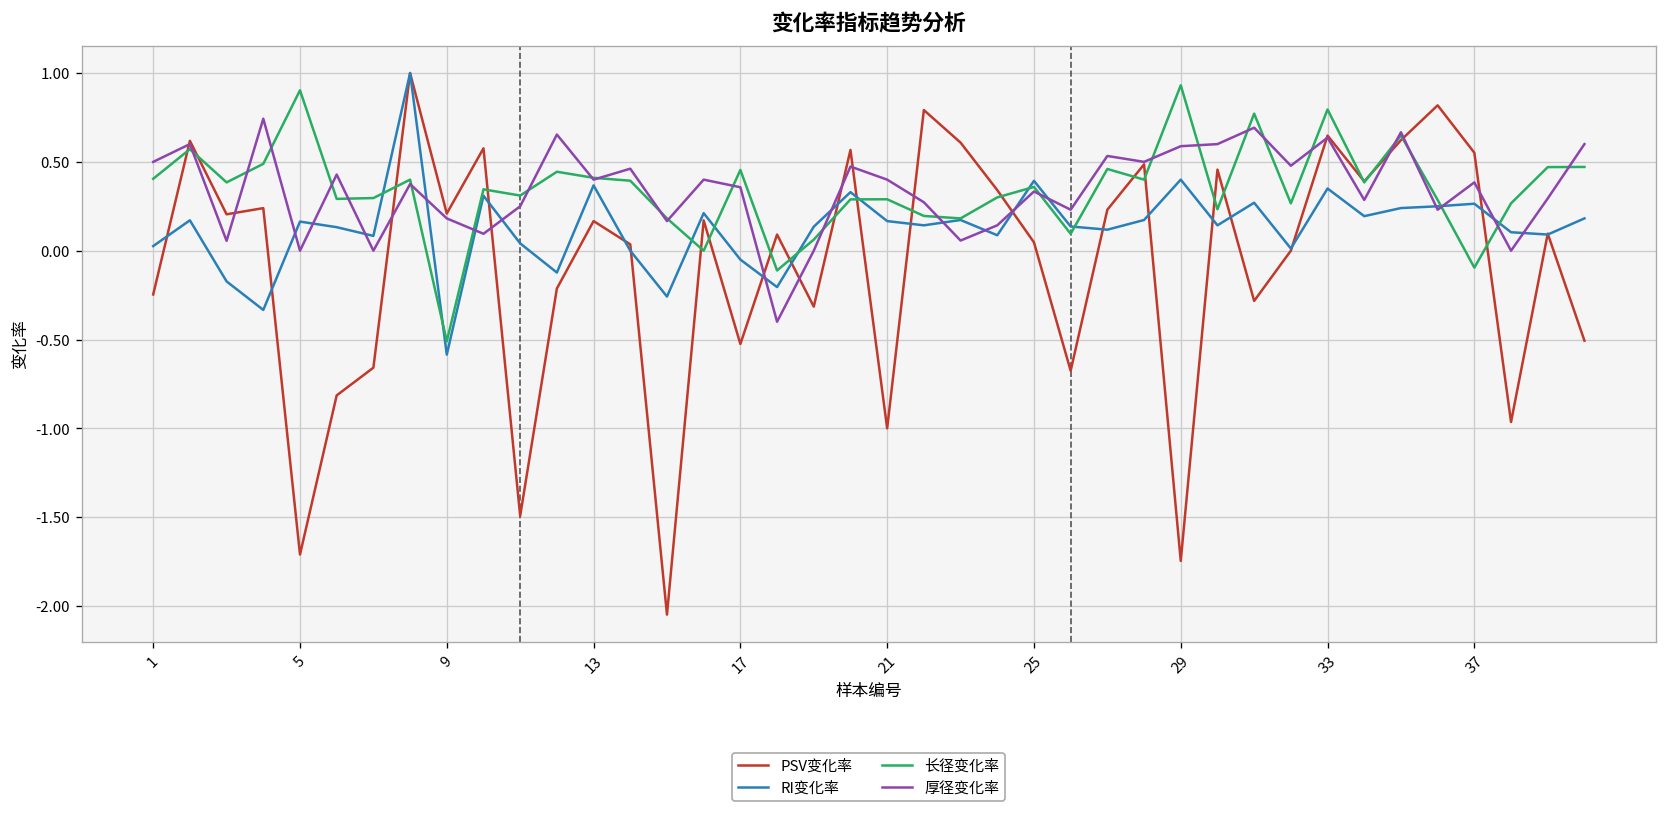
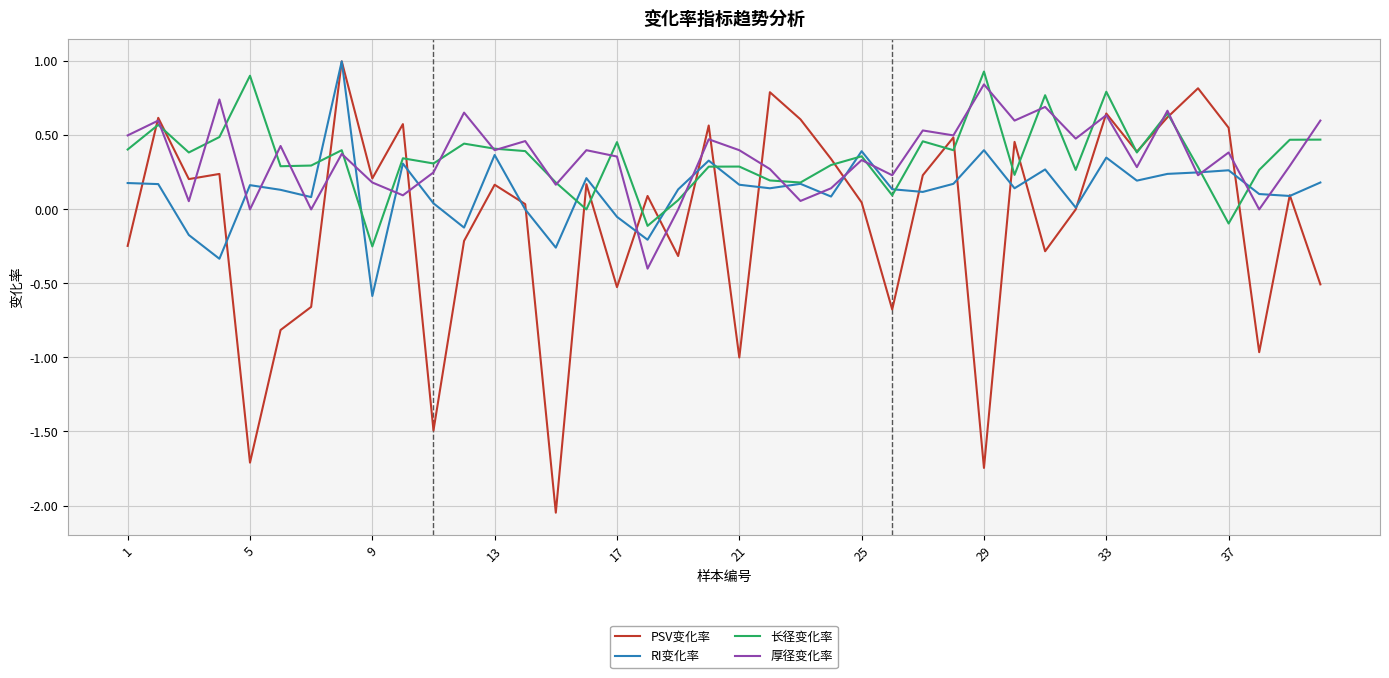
RI变化率, 1: 0.03 -> 0.18
长径变化率, 9: -0.51 -> -0.25
厚径变化率, 29: 0.59 -> 0.84
